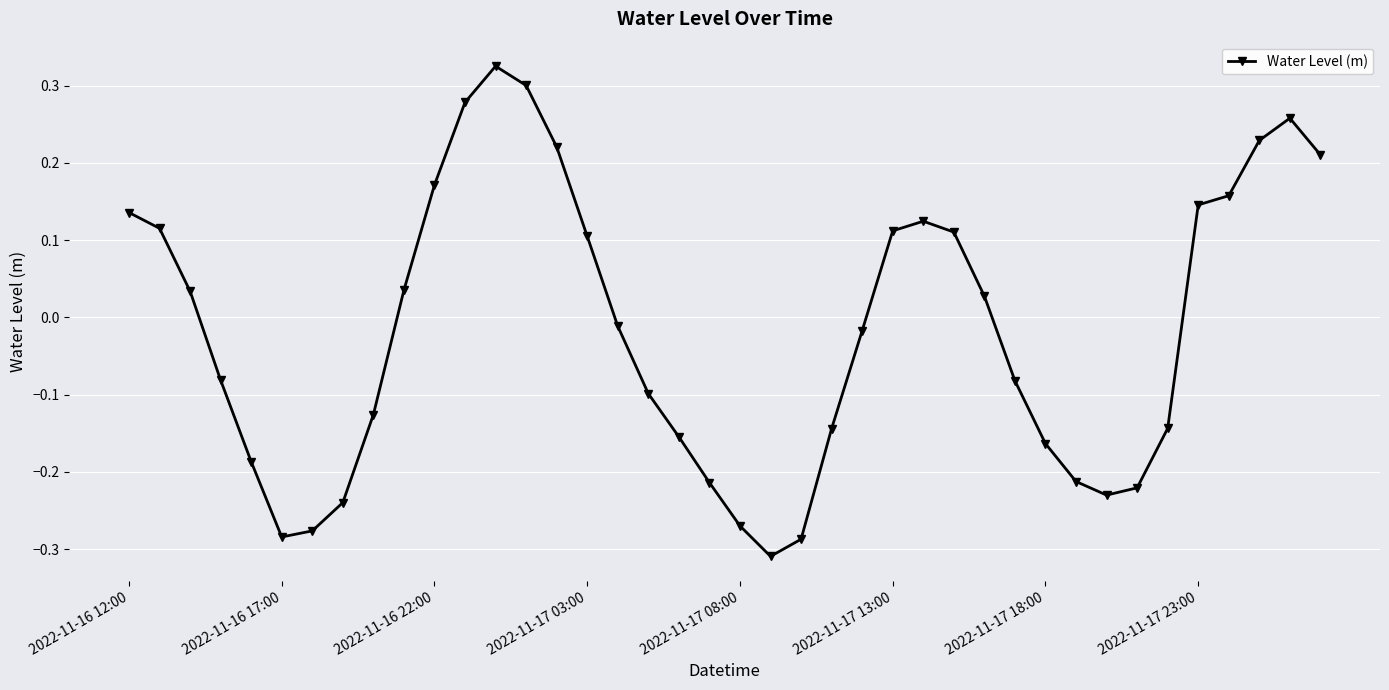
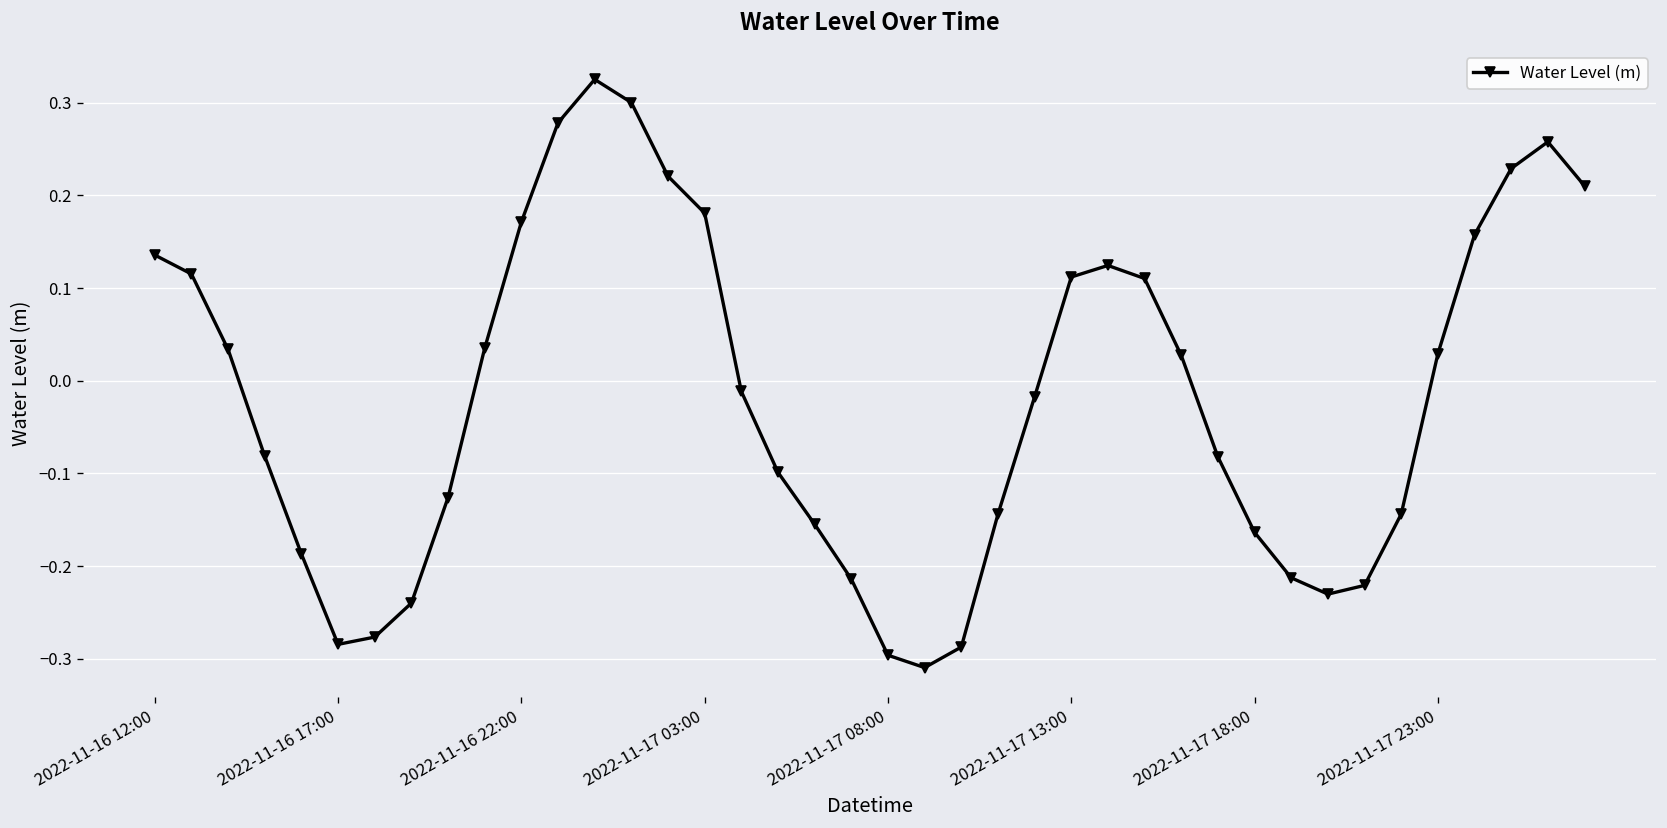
2022-11-17 03:00: 0.10 -> 0.18
2022-11-17 08:00: -0.27 -> -0.30
2022-11-17 23:00: 0.15 -> 0.03
